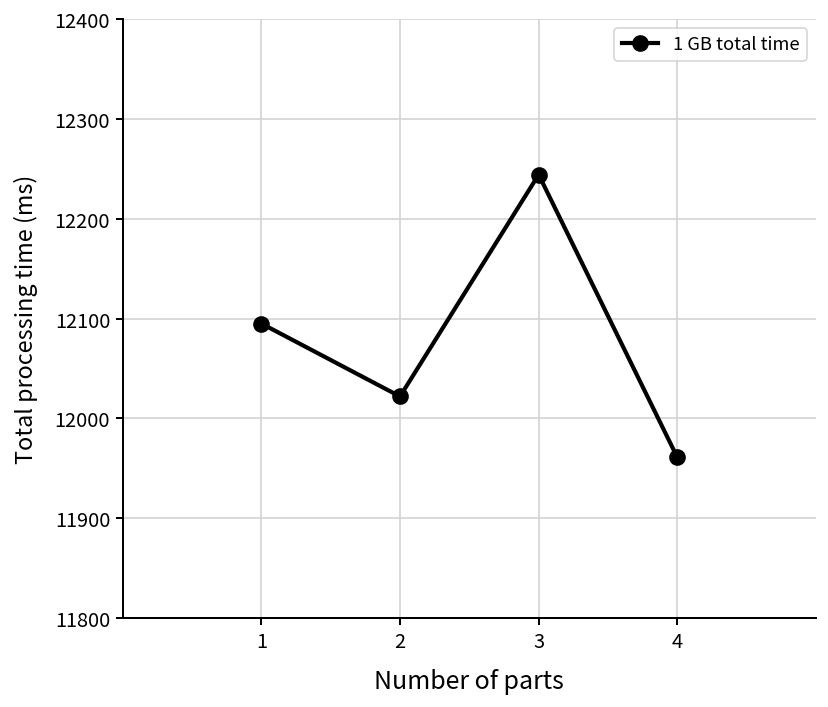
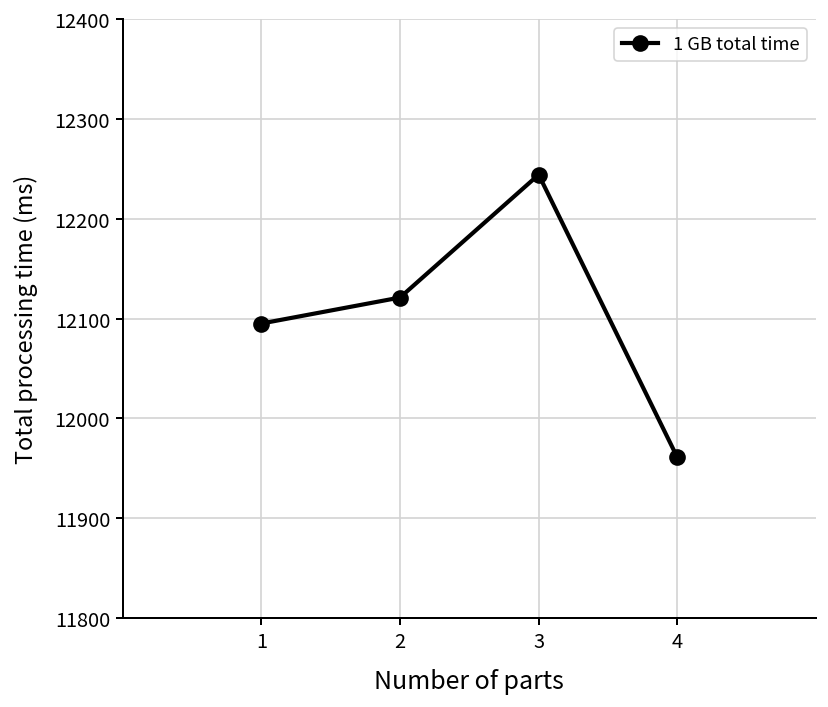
2: 12020 -> 12120
